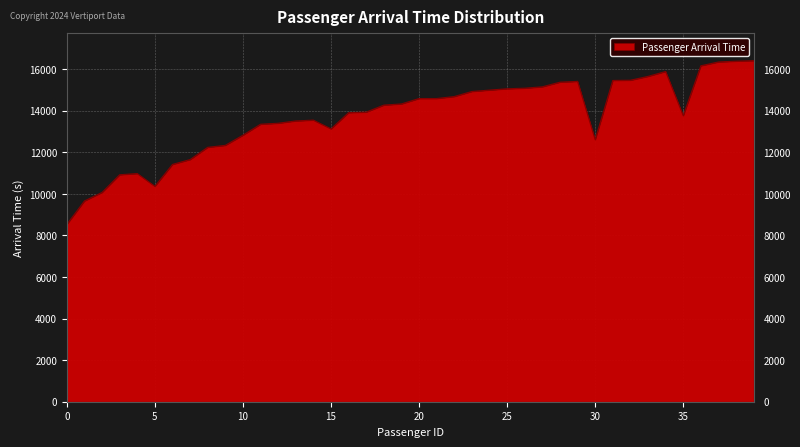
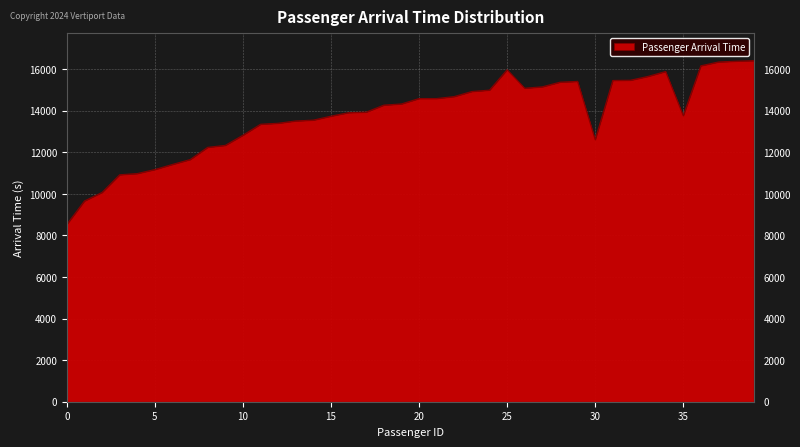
5: 10400 -> 11200
15: 13100 -> 13700
25: 15100 -> 16000
